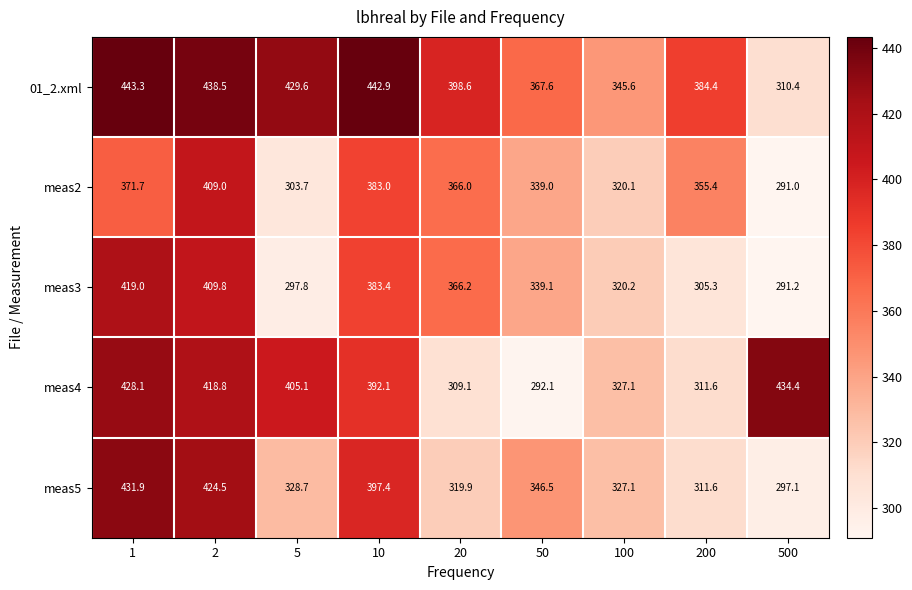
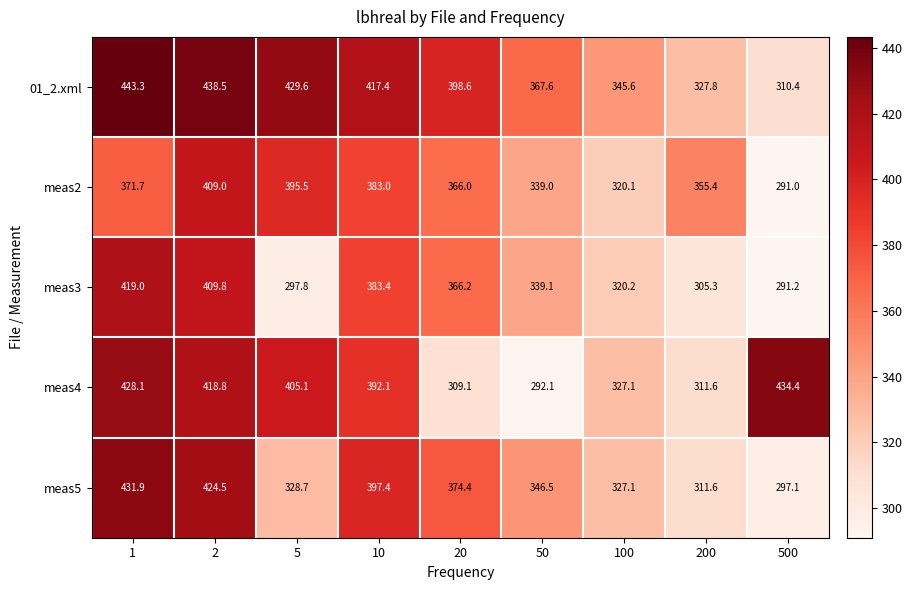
01_2.xml, 10: 442.9 -> 417.4
01_2.xml, 200: 384.4 -> 327.8
meas2, 5: 303.7 -> 395.5
meas5, 20: 319.9 -> 374.4
